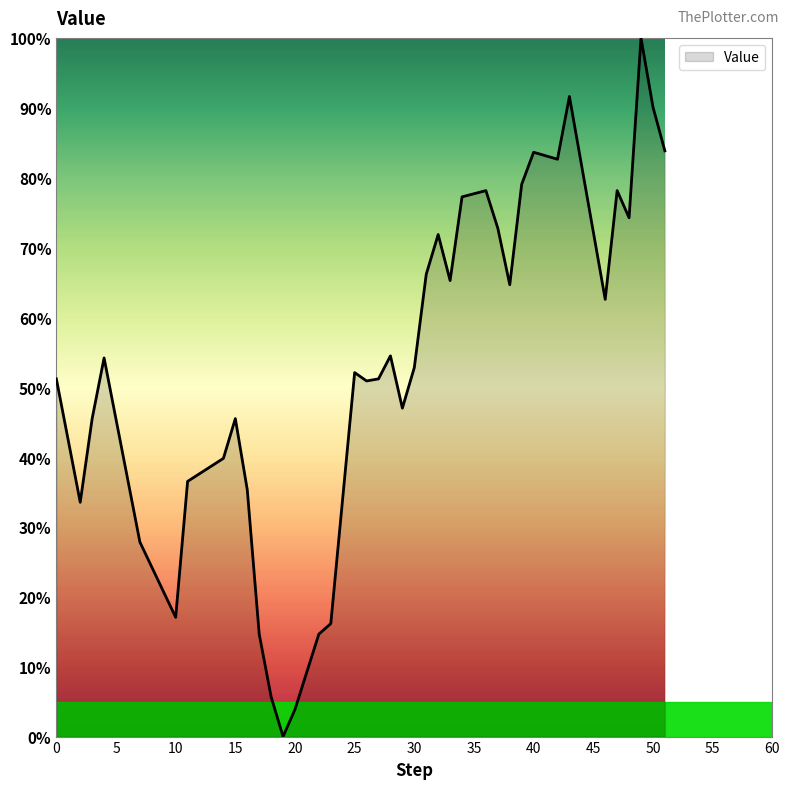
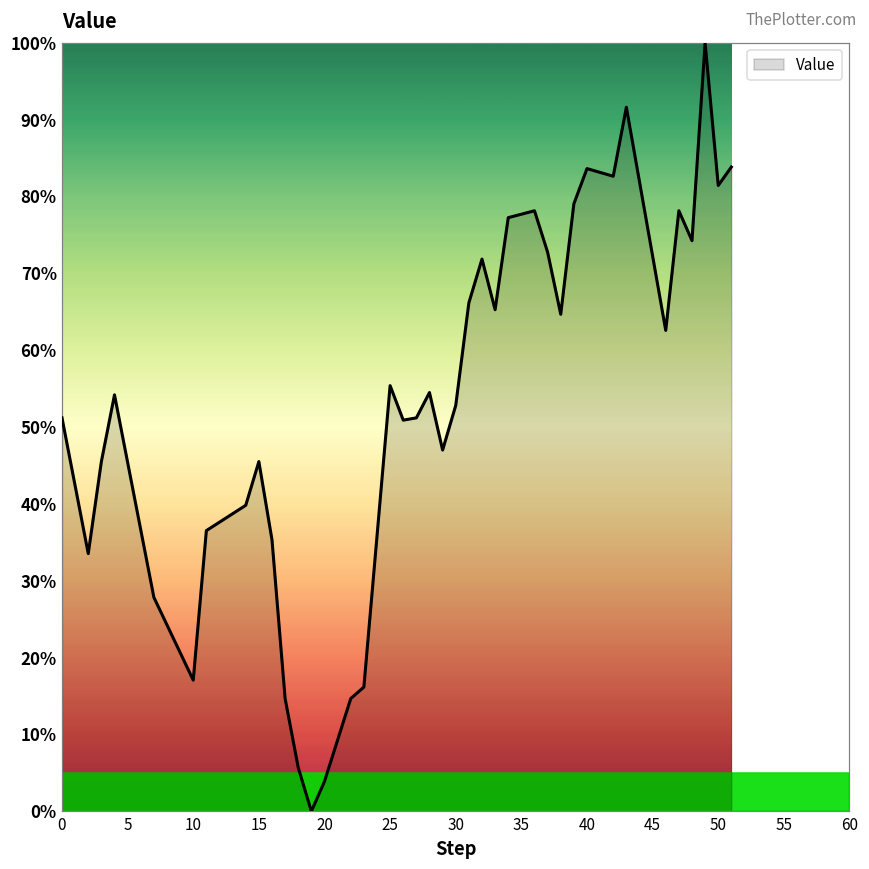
25: 52% -> 55%
50: 90% -> 81%
